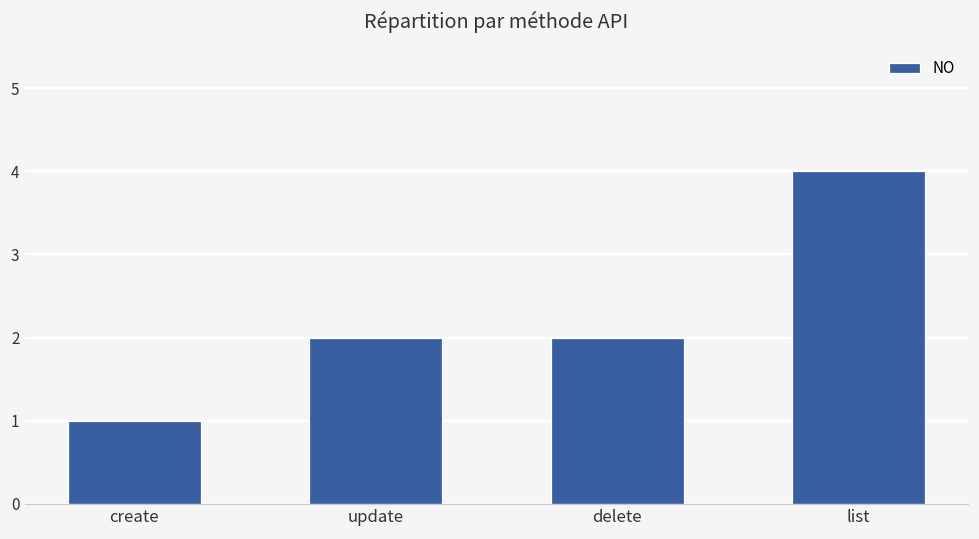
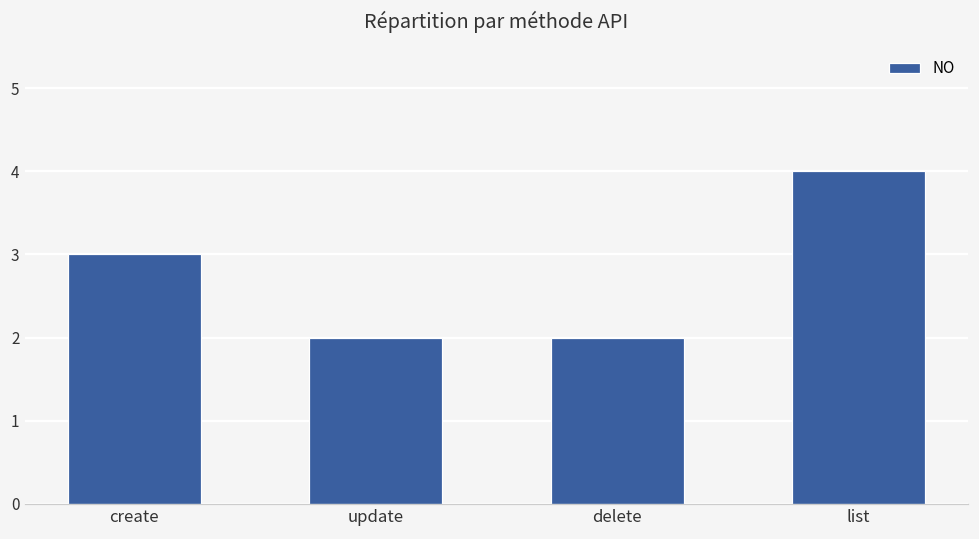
create: 1 -> 3
